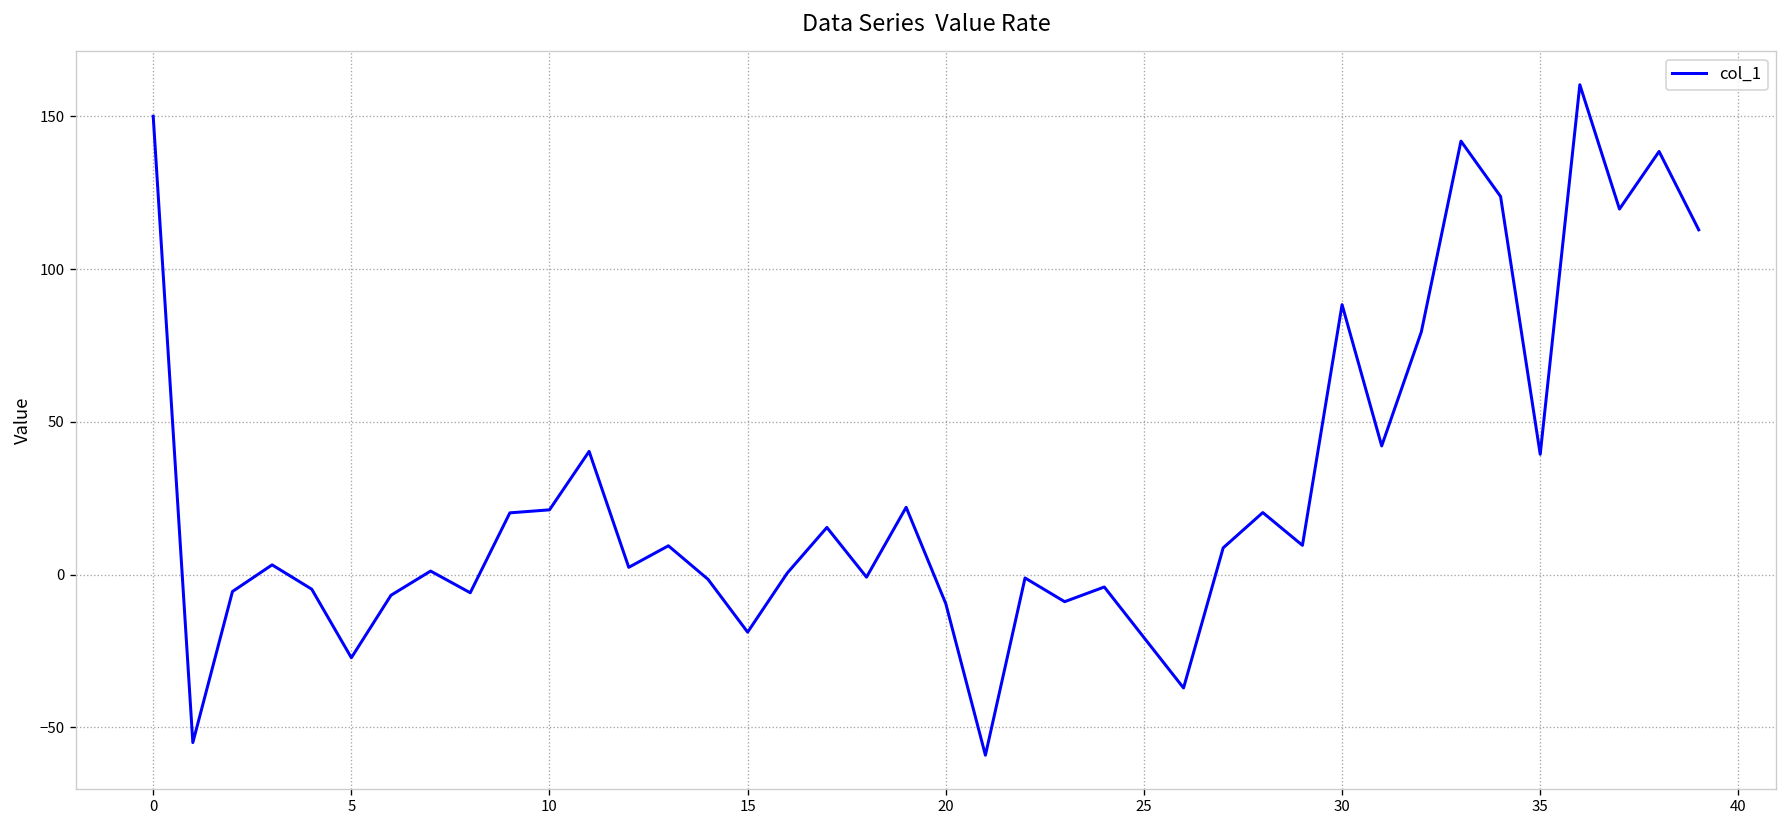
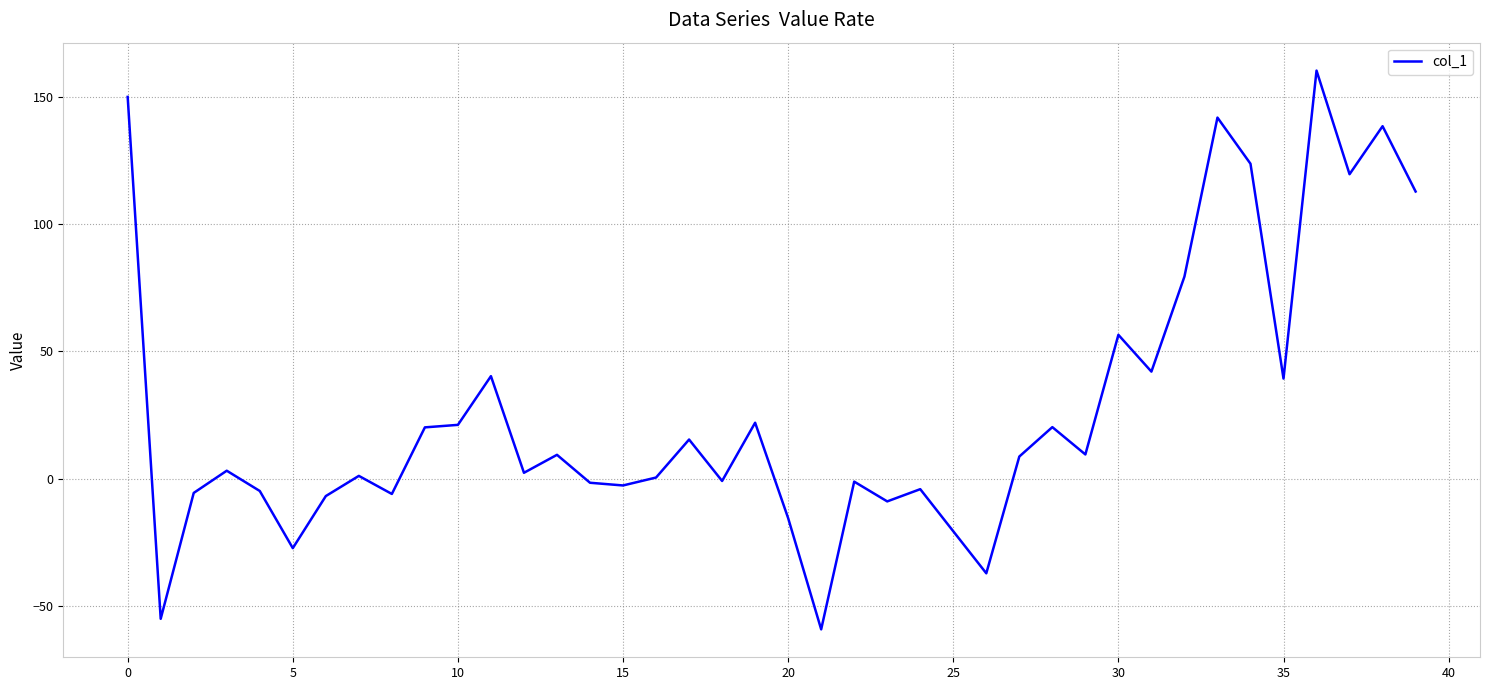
15: -19 -> -3
20: -10 -> -15
30: 88 -> 57
